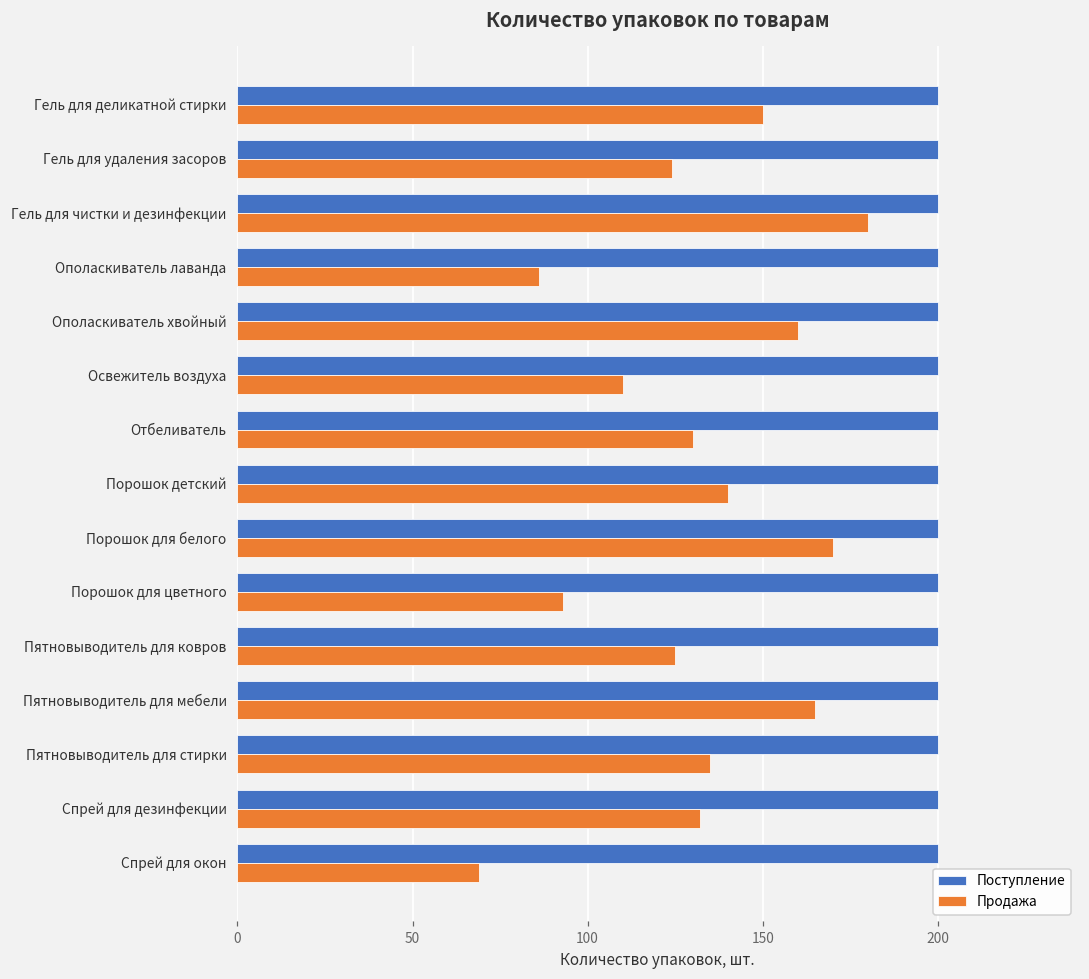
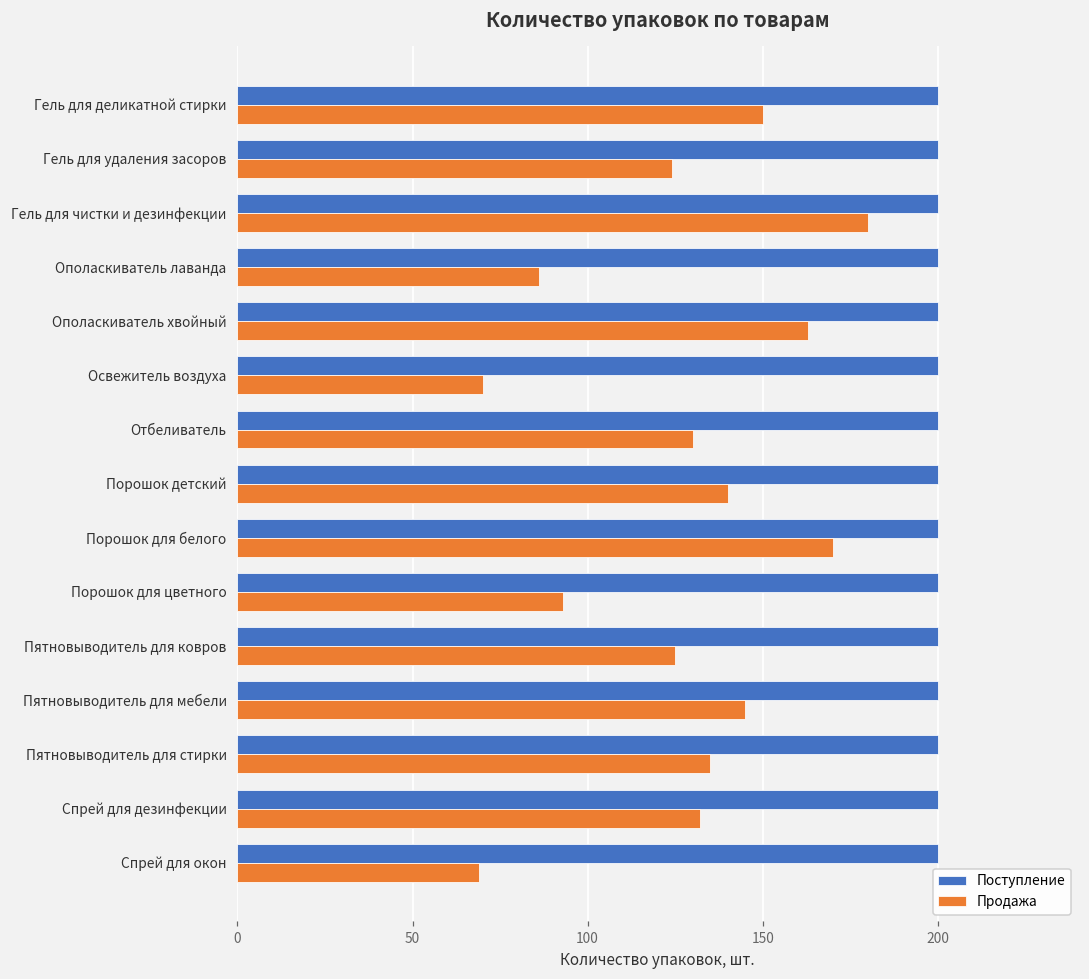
Продажа, Ополаскиватель хвойный: 160 -> 163
Продажа, Освежитель воздуха: 110 -> 70
Продажа, Пятновыводитель для мебели: 165 -> 145
